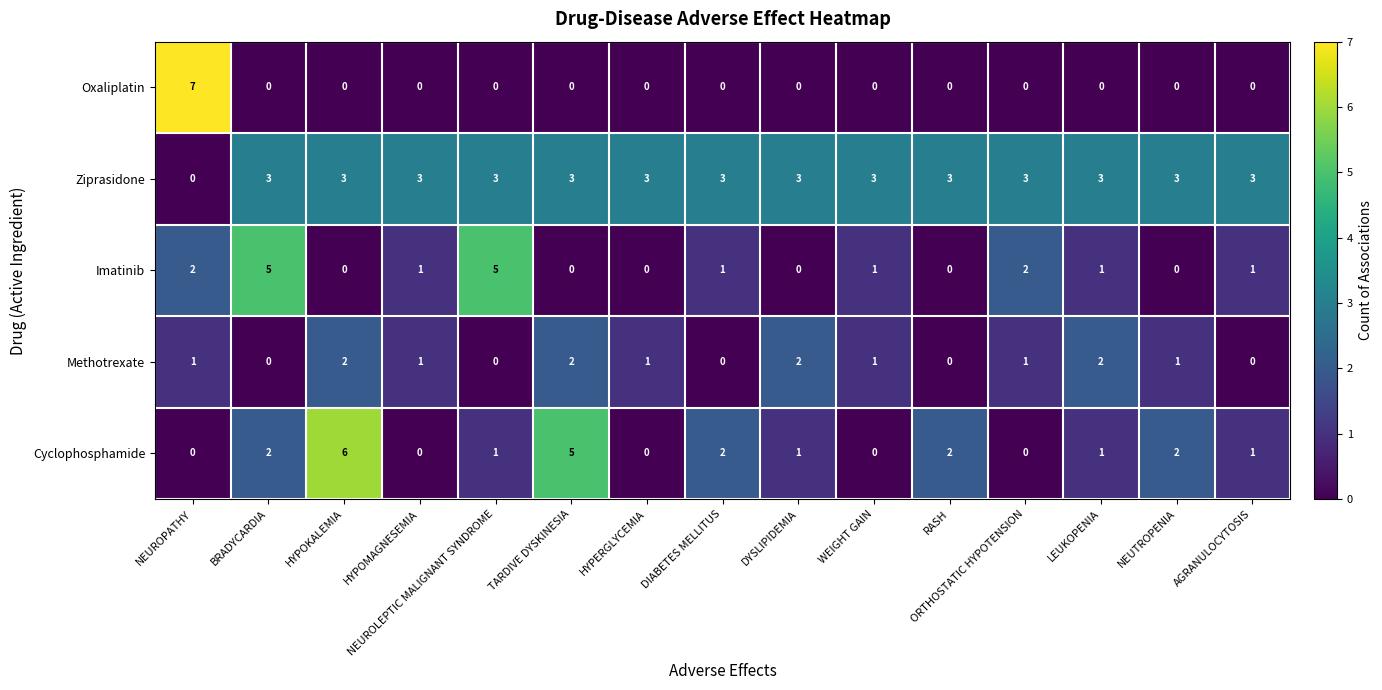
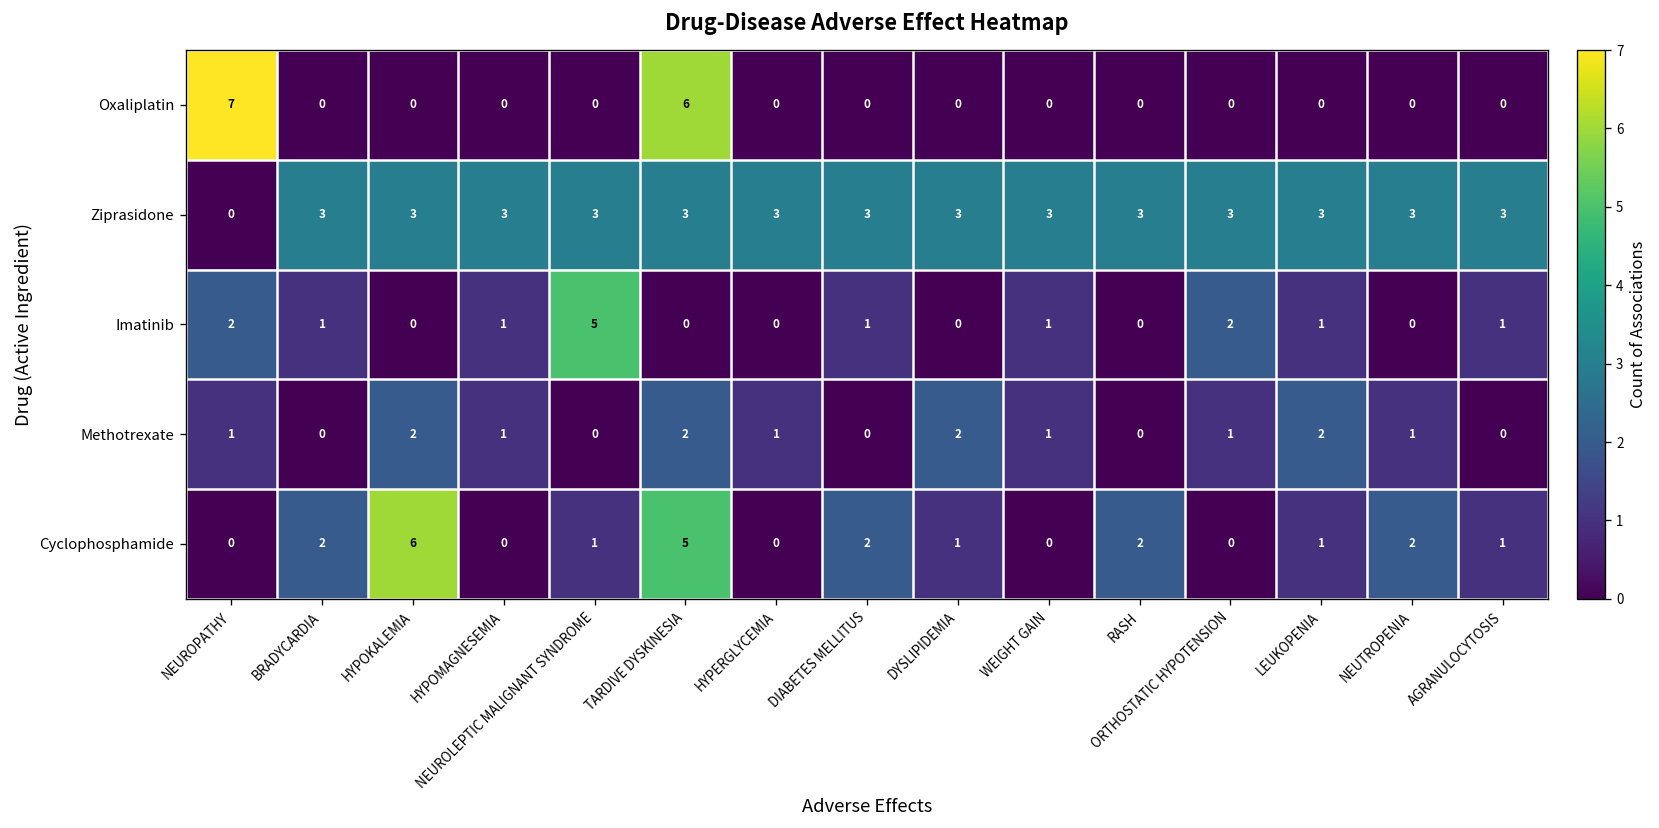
Oxaliplatin, TARDIVE DYSKINESIA: 0 -> 6
Imatinib, BRADYCARDIA: 5 -> 1
